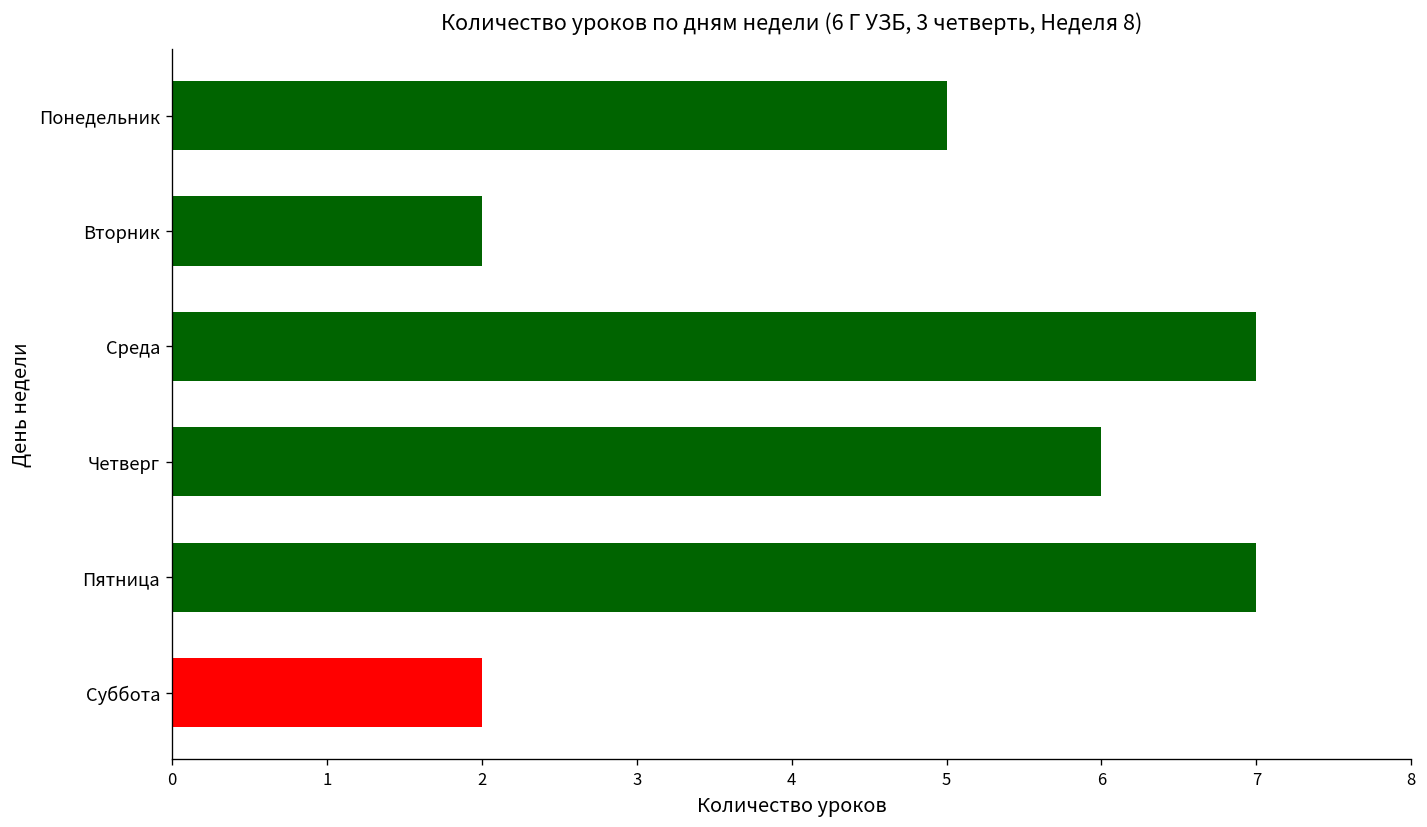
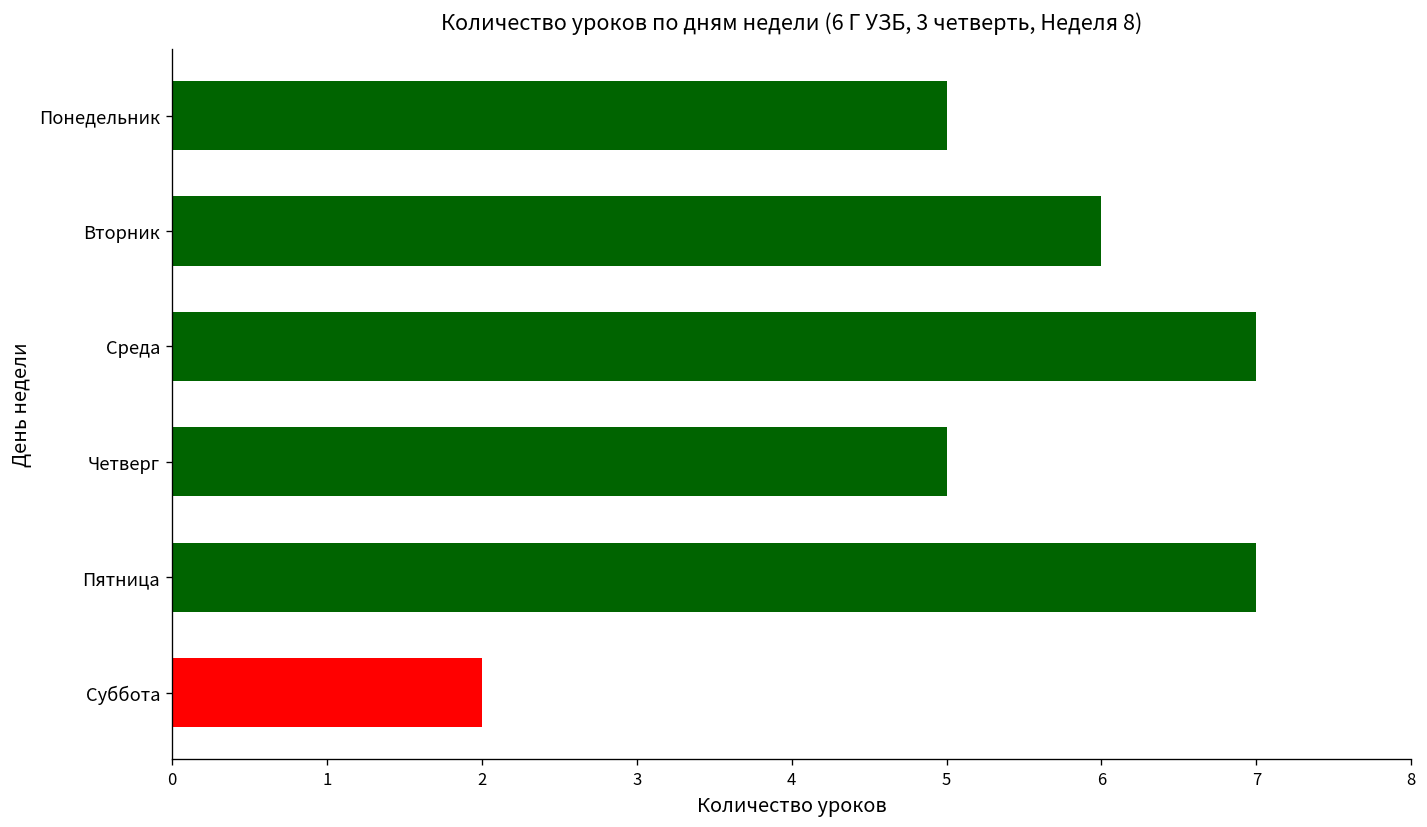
Вторник: 2 -> 6
Четверг: 6 -> 5
